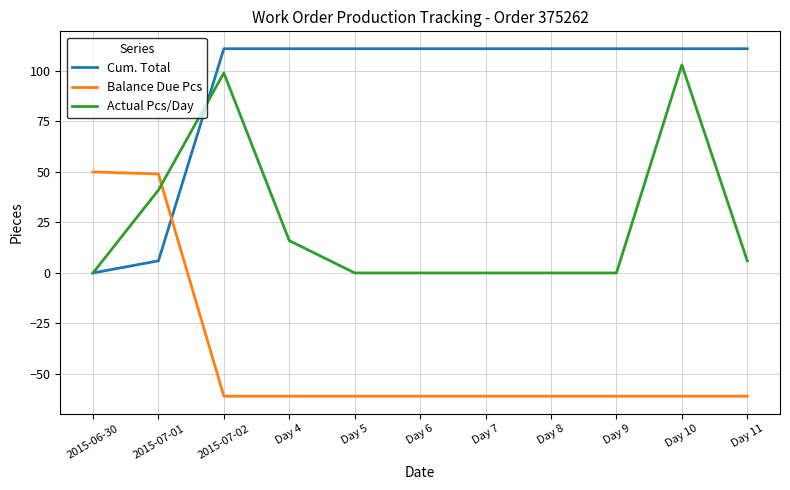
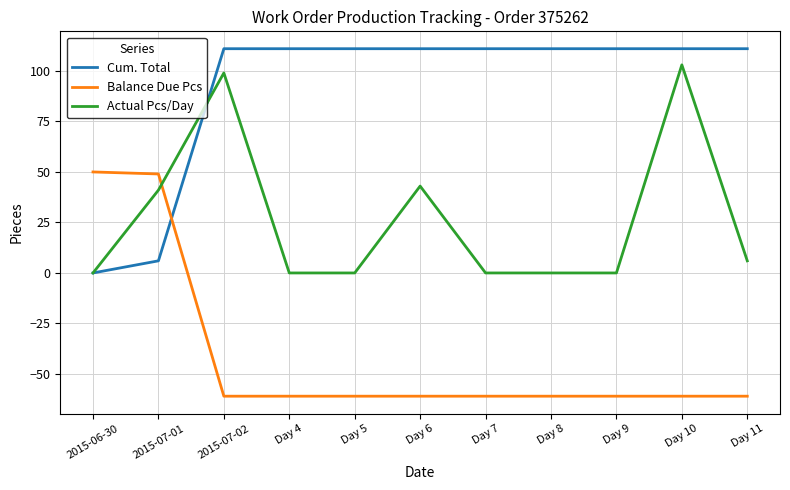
Actual Pcs/Day, Day 4: 16 -> 0
Actual Pcs/Day, Day 6: 0 -> 43
